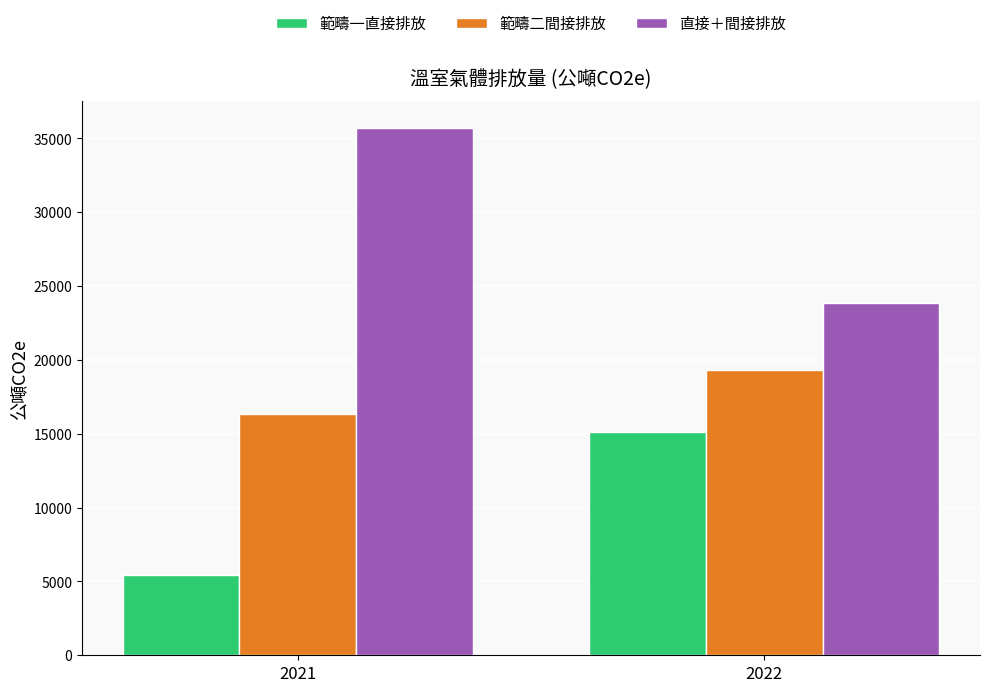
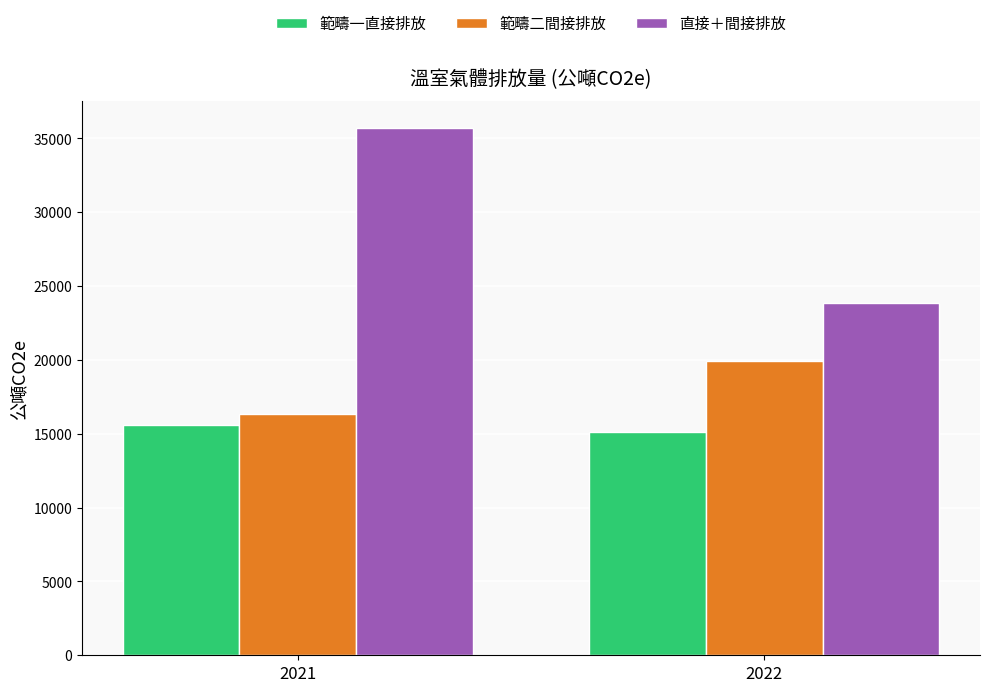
範疇一直接排放, 2021: 5500 -> 15600
範疇二間接排放, 2022: 19300 -> 19900
